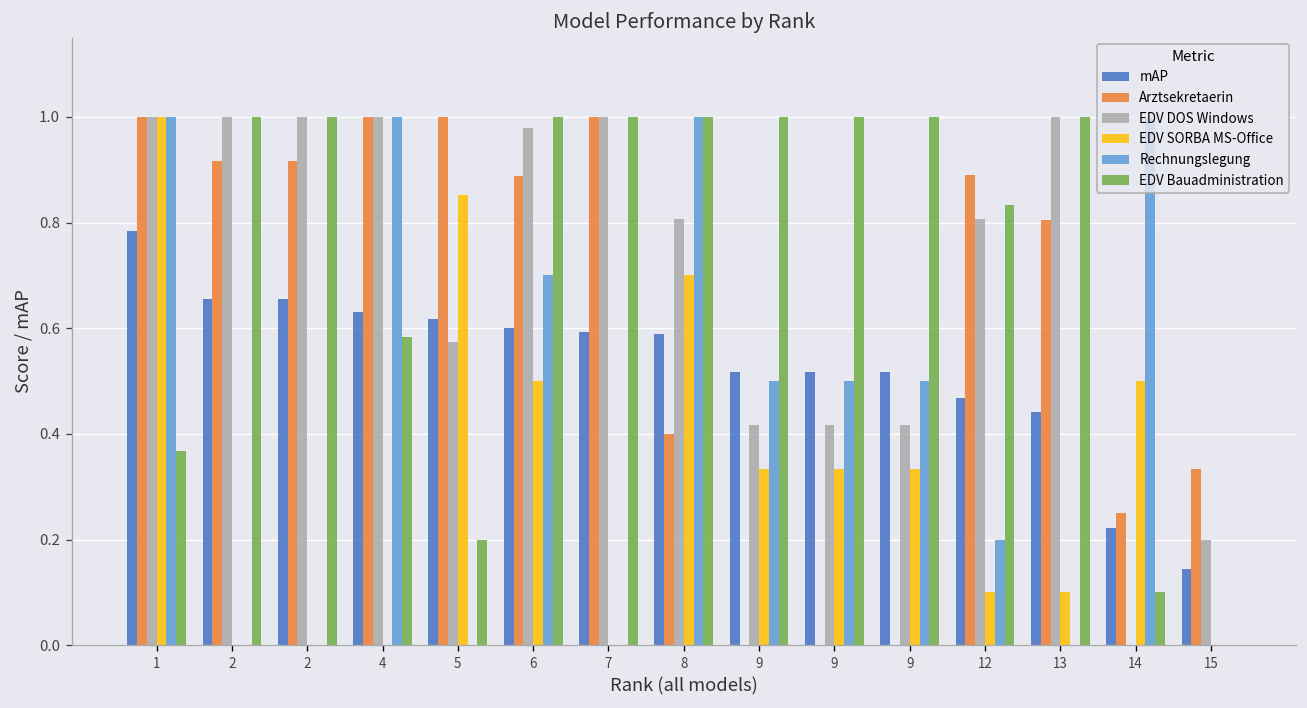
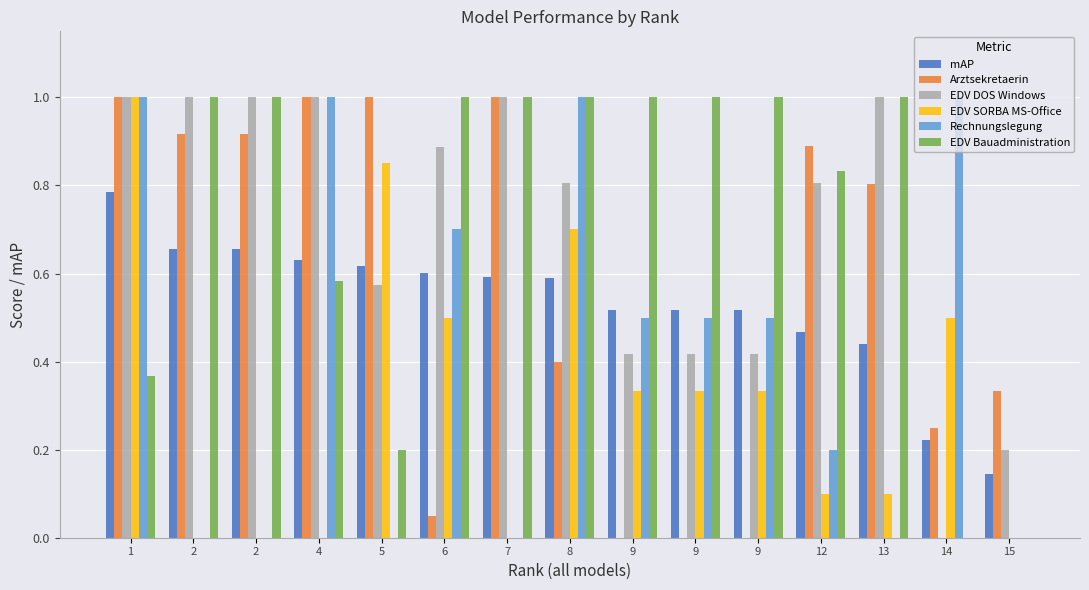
Arztsekretaerin, 6: 0.89 -> 0.05
EDV DOS Windows, 6: 0.98 -> 0.89
EDV Bauadministration, 14: 0.1 -> 0.0
